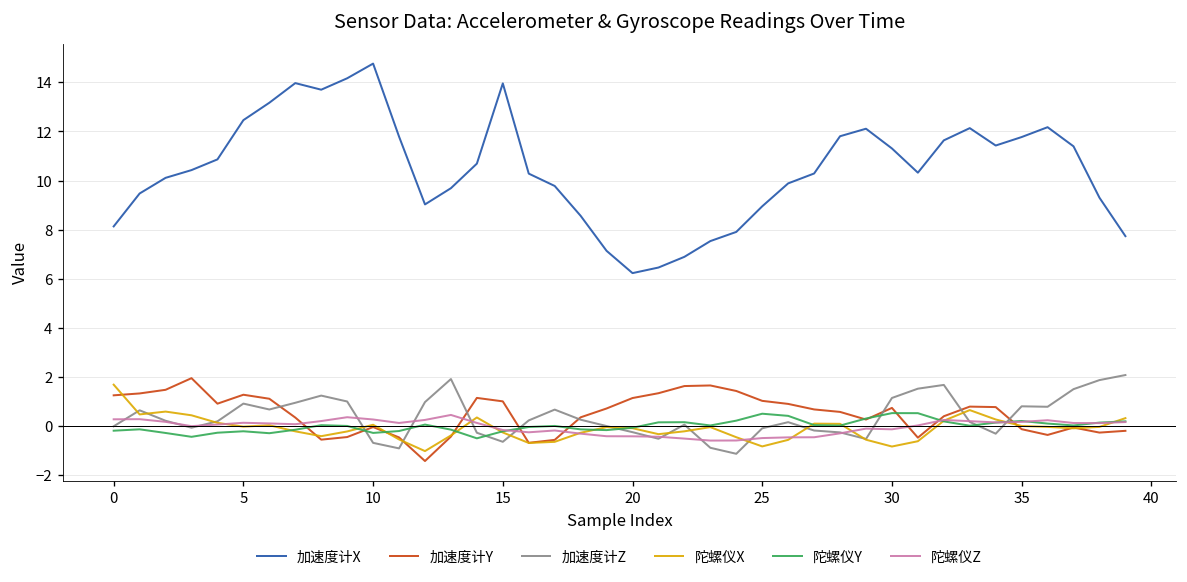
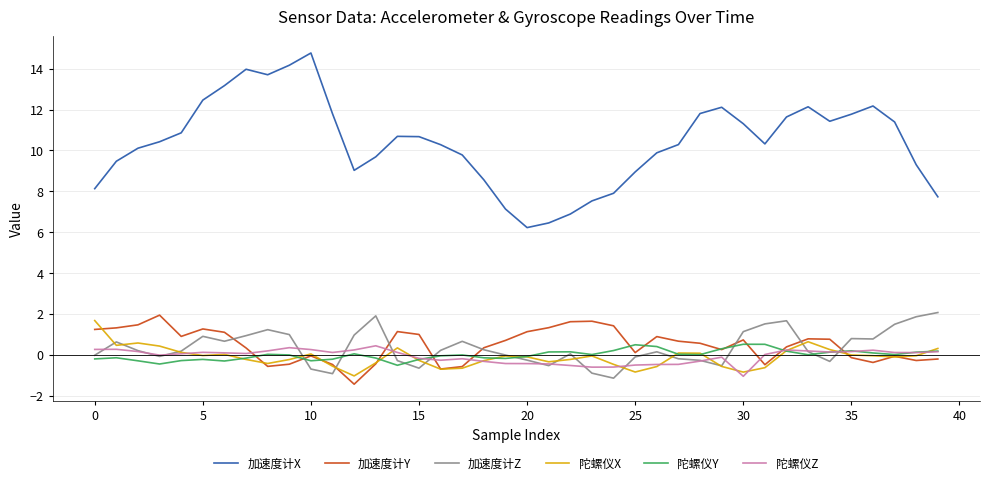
加速度计X, 15: 14.0 -> 10.7
加速度计Y, 25: 1.0 -> 0.1
陀螺仪Z, 30: -0.1 -> -1.0
